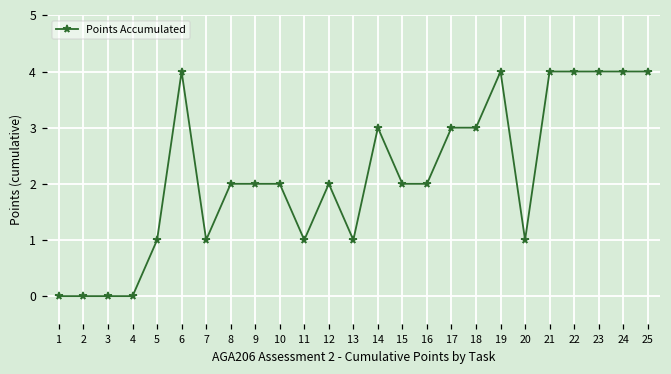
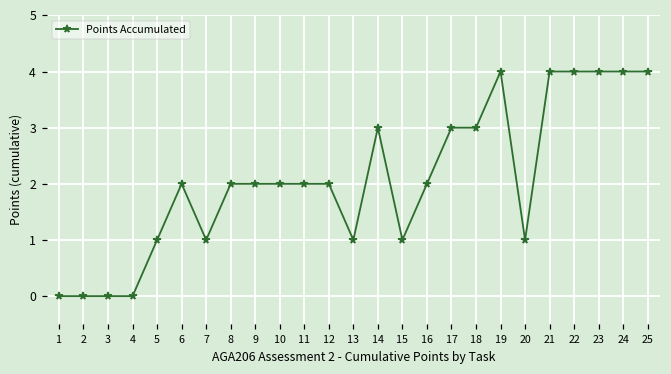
6: 4 -> 2
11: 1 -> 2
15: 2 -> 1
